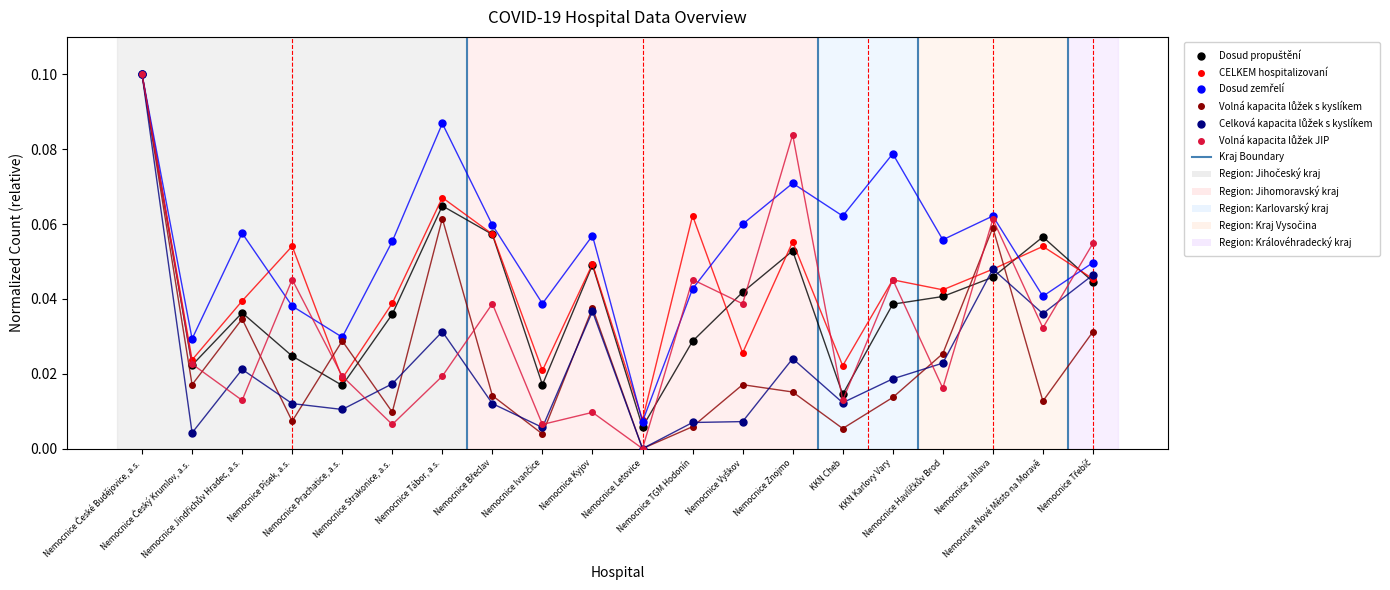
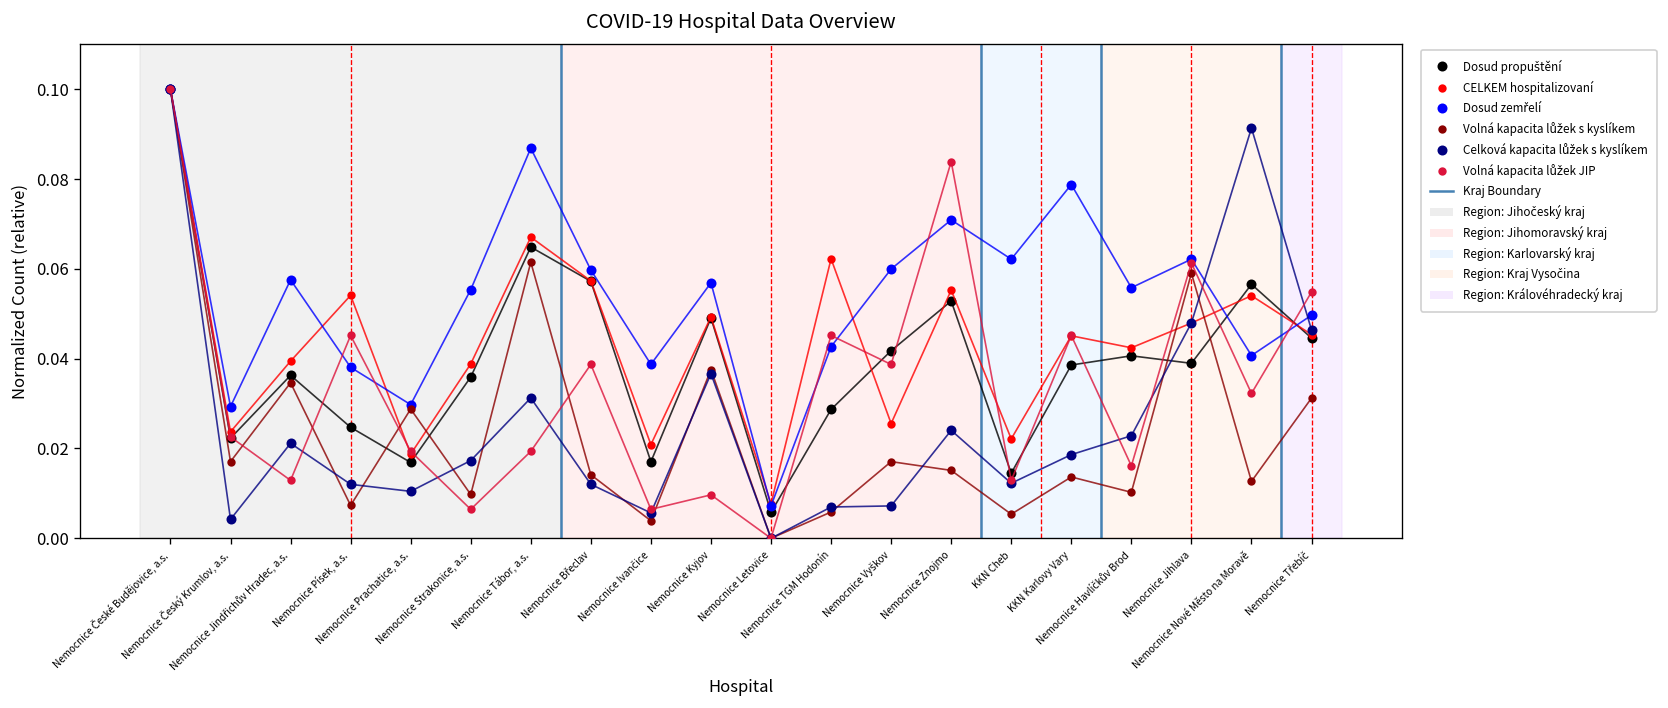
Volná kapacita lůžek s kyslíkem, Nemocnice Havlíčkův Brod: 0.025 -> 0.010
Dosud propuštění, Nemocnice Jihlava: 0.046 -> 0.039
Celková kapacita lůžek s kyslíkem, Nemocnice Nové Město na Moravě: 0.036 -> 0.091
